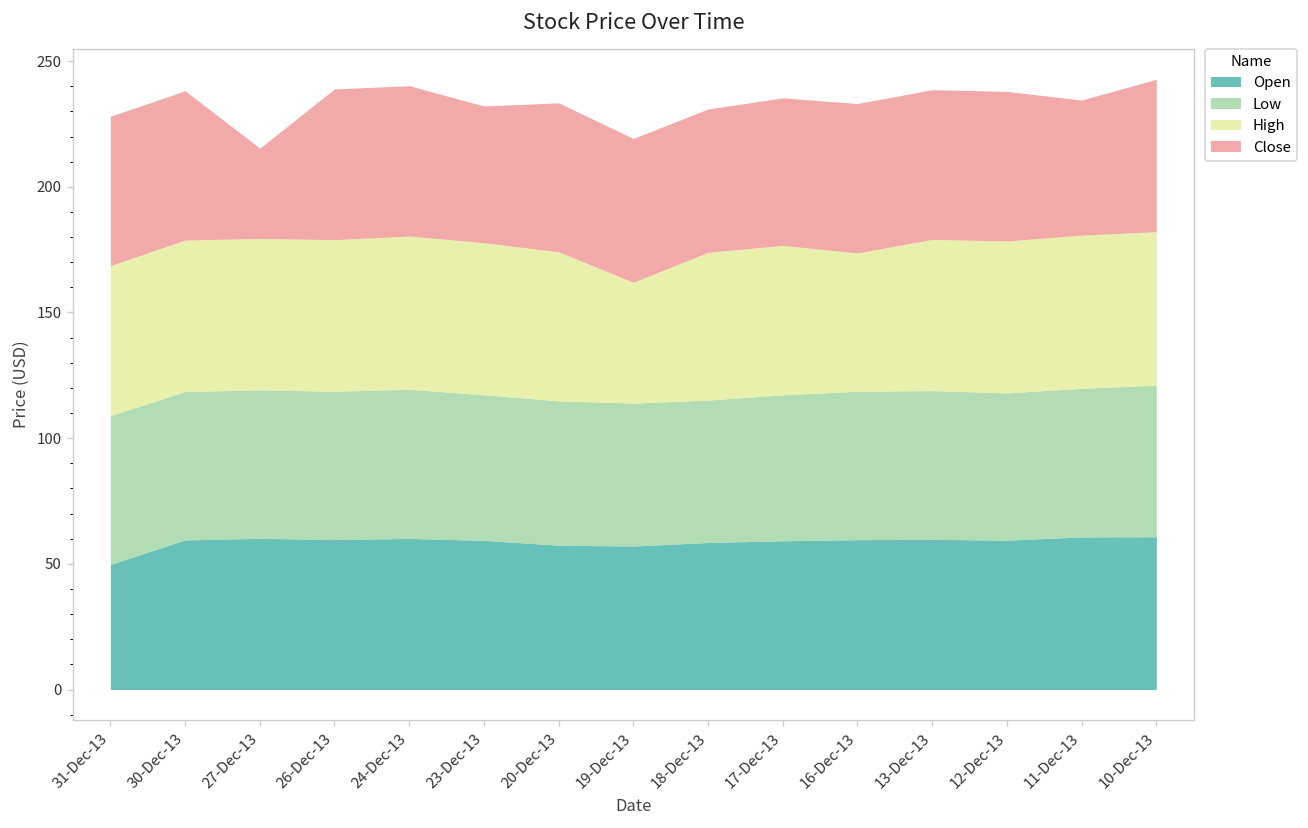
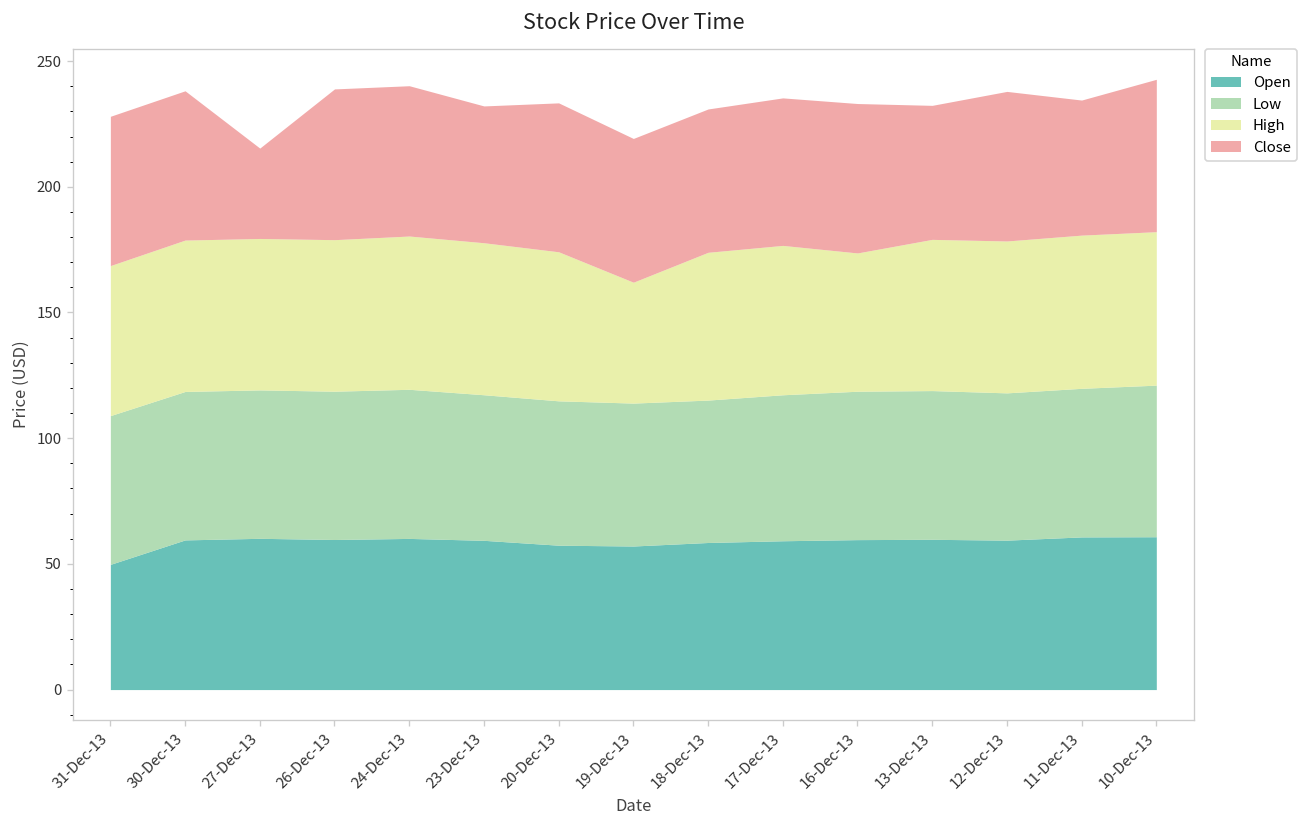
Close, 13-Dec-13: 60 -> 53
